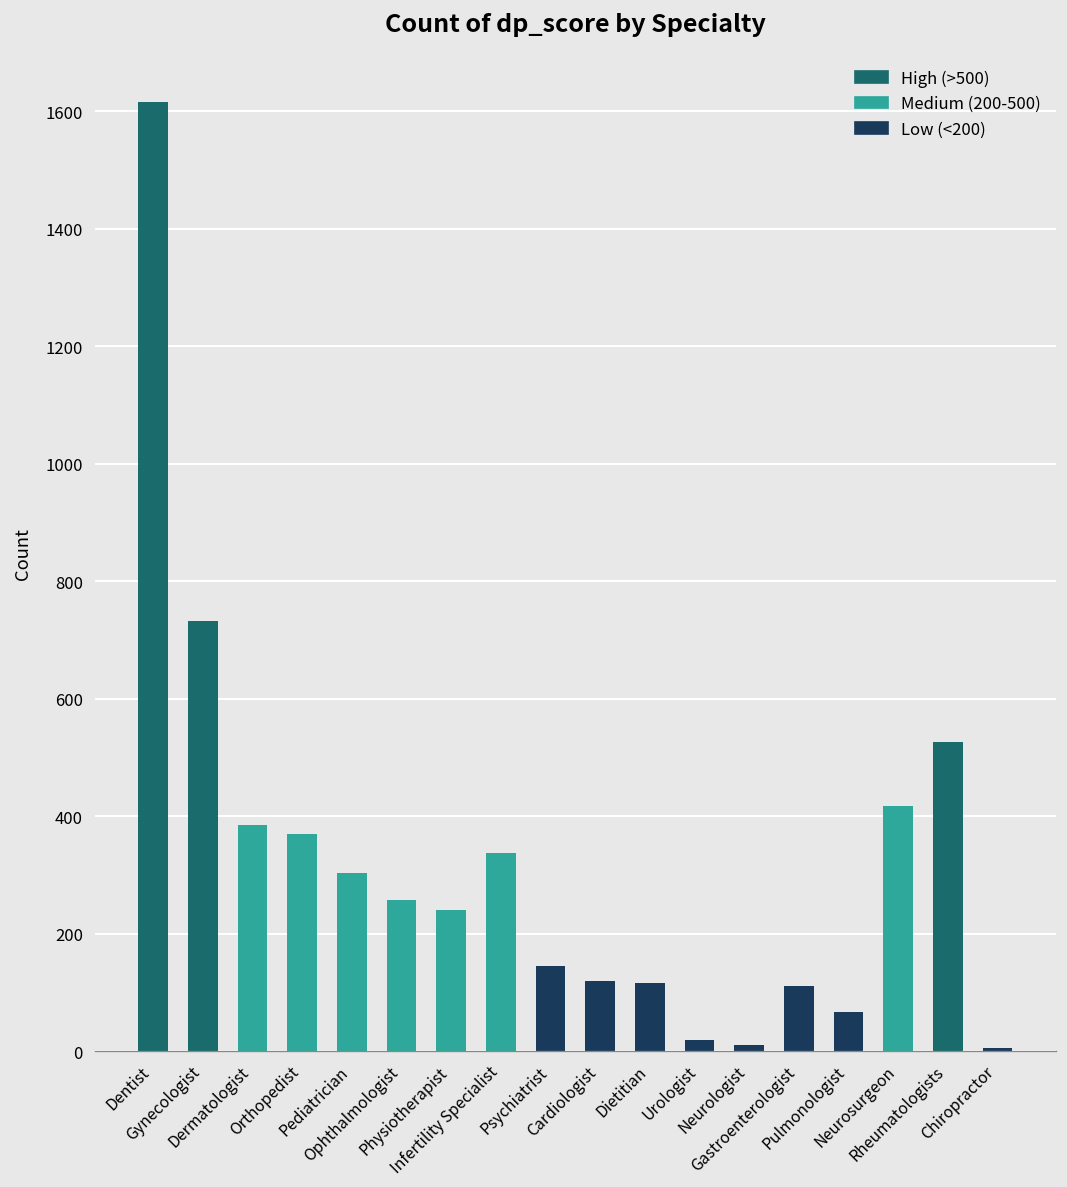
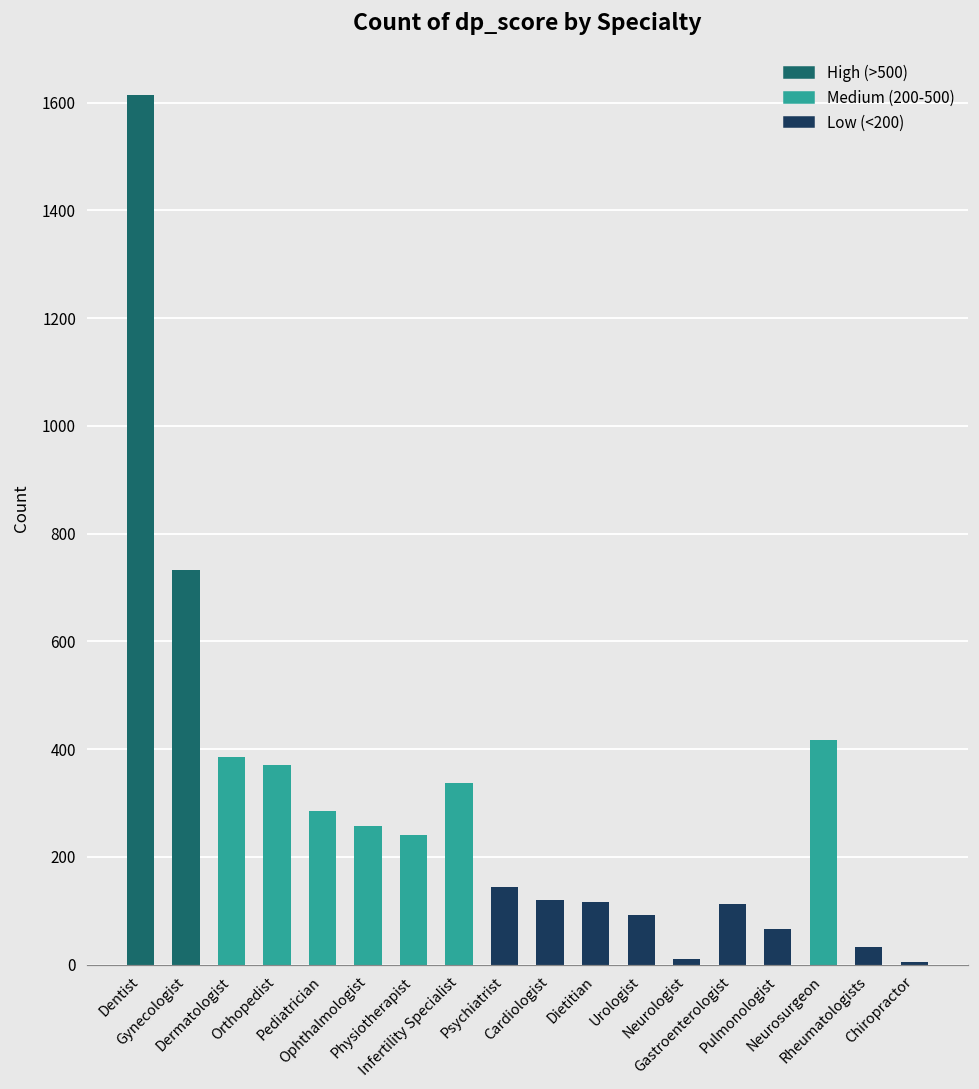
Pediatrician: 300 -> 290
Urologist: 20 -> 90
Rheumatologists: 530 -> 30
